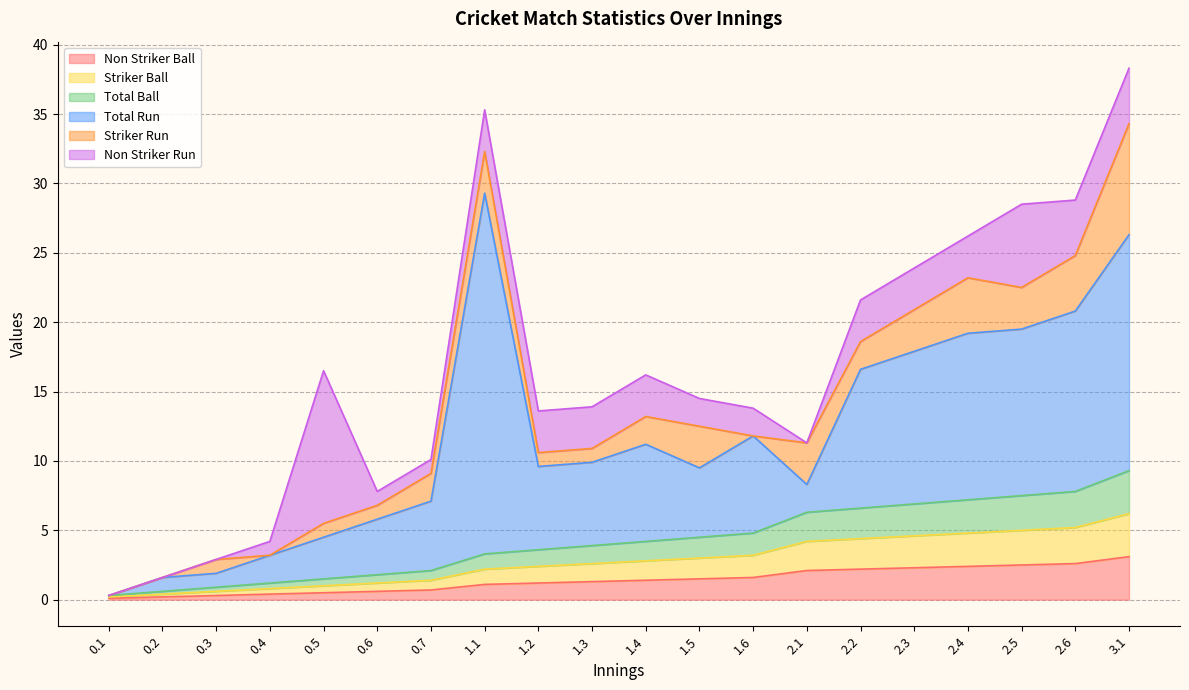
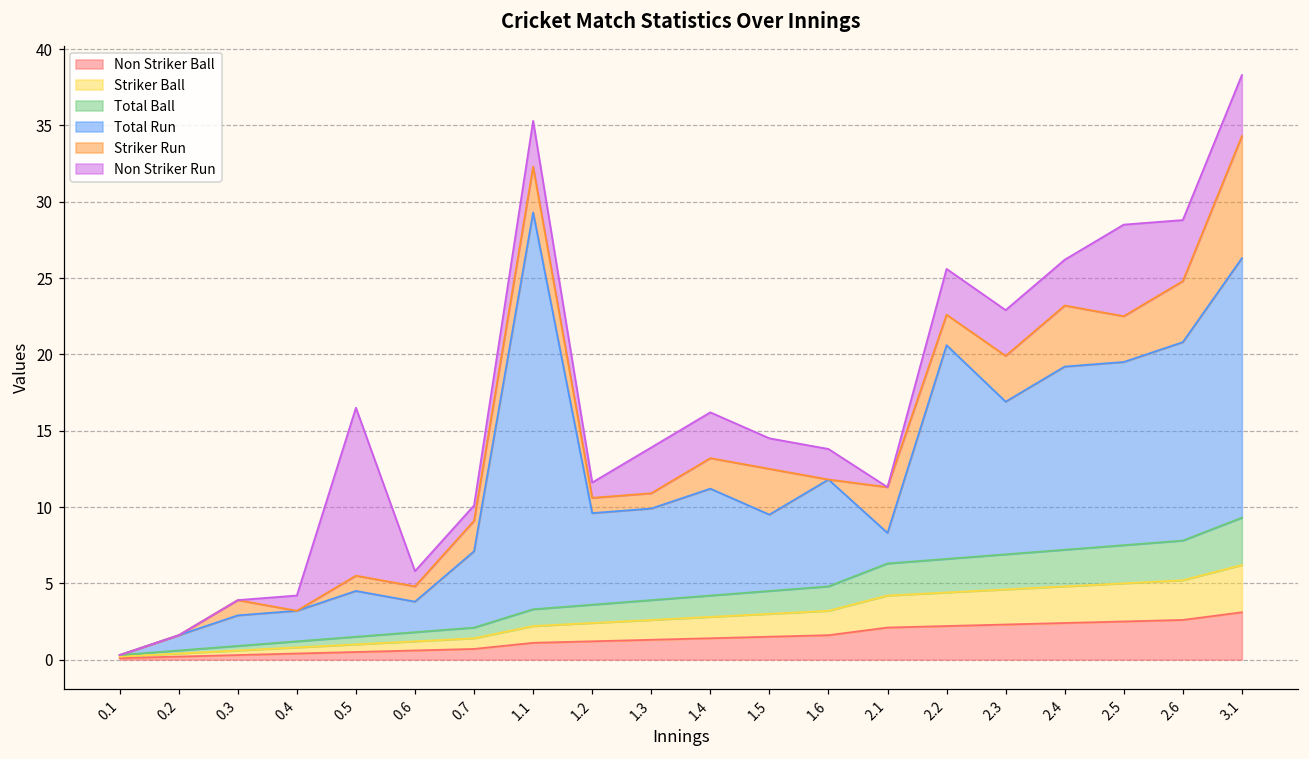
Total Run, 0.3: 1 -> 2
Total Run, 0.6: 4 -> 2
Non Striker Run, 1.2: 3 -> 1
Total Run, 2.2: 10 -> 14
Total Run, 2.3: 11 -> 10
